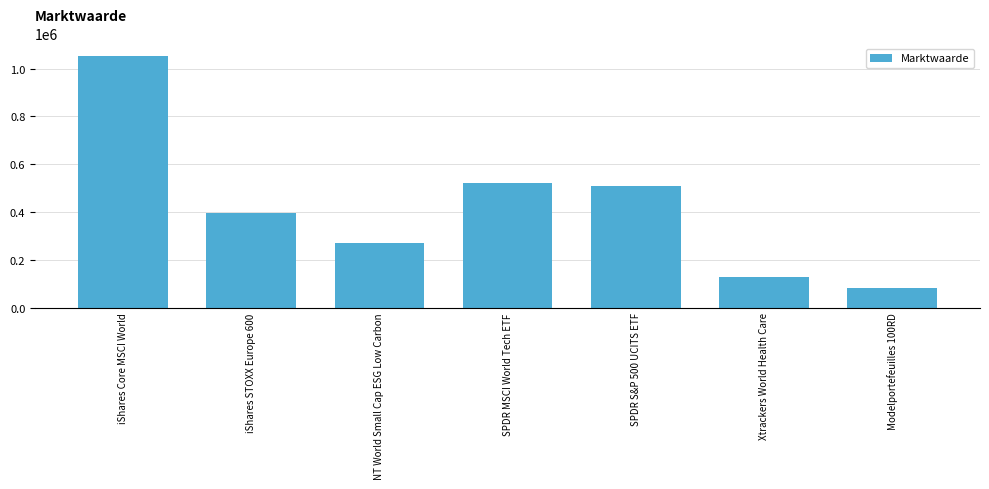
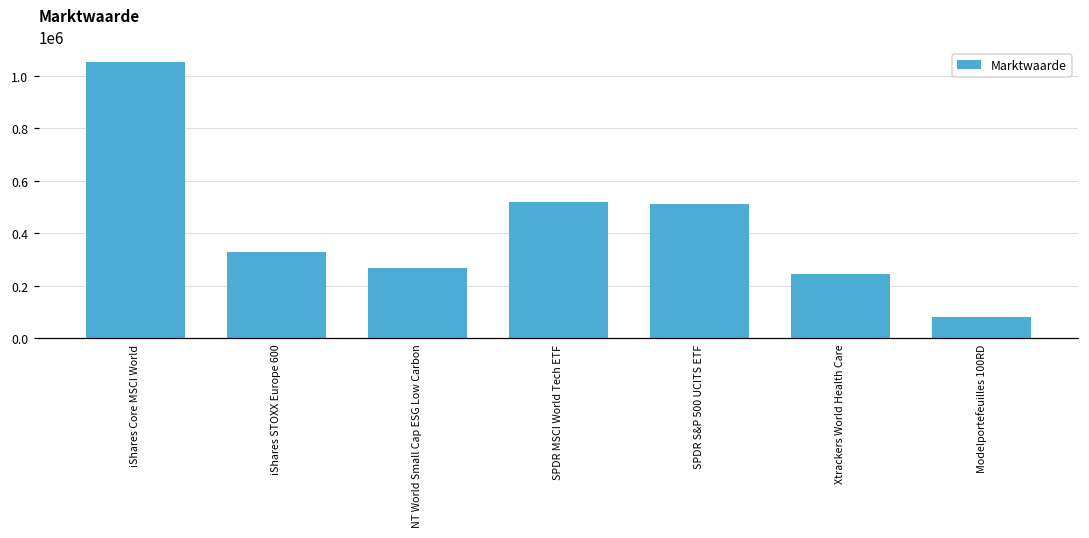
iShares STOXX Europe 600: 400000 -> 330000
Xtrackers World Health Care: 130000 -> 240000
